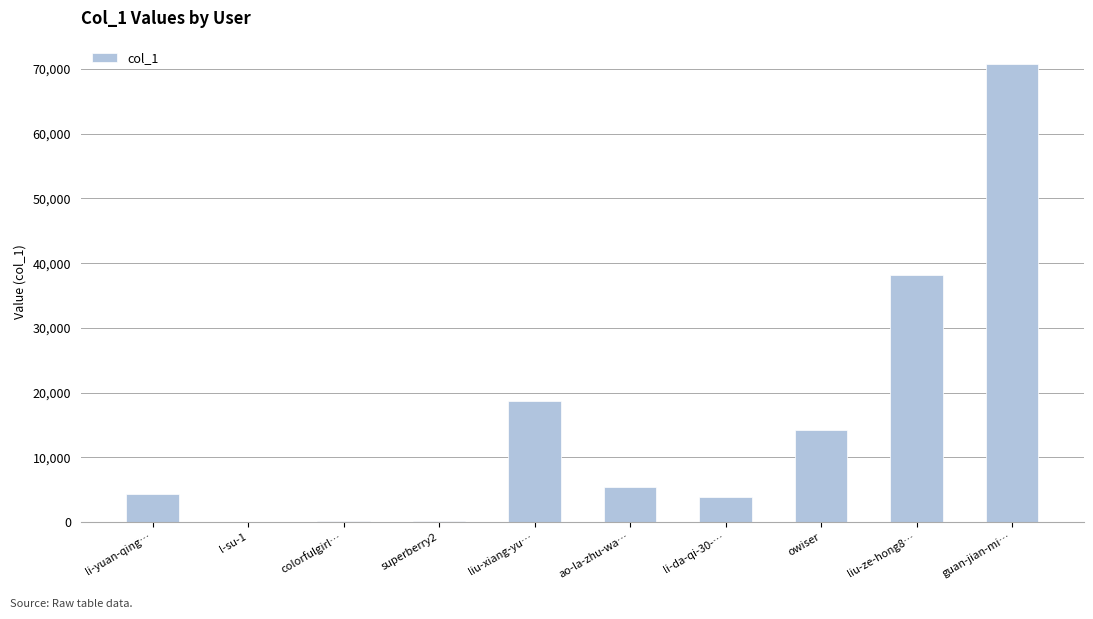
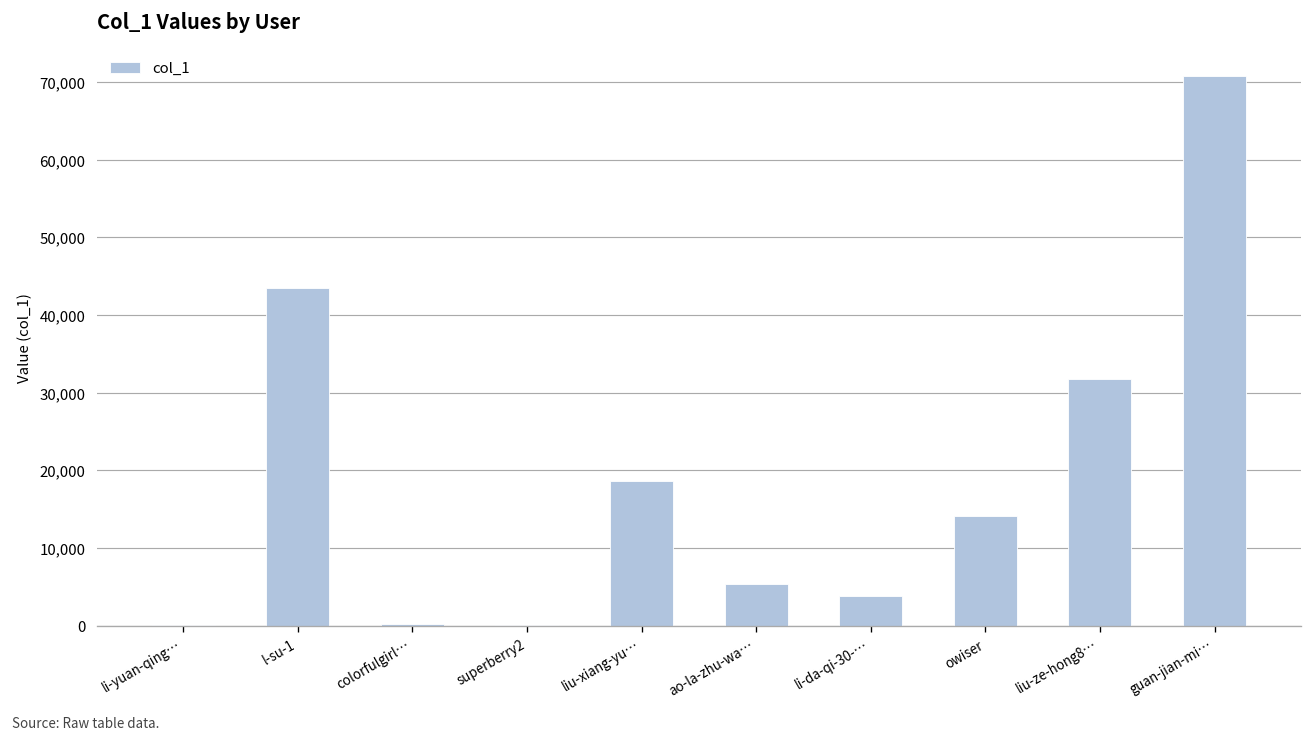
li-yuan-qing…: 4,000 -> 0
l-su-1: 0 -> 43,000
liu-ze-hong8…: 38,000 -> 32,000
